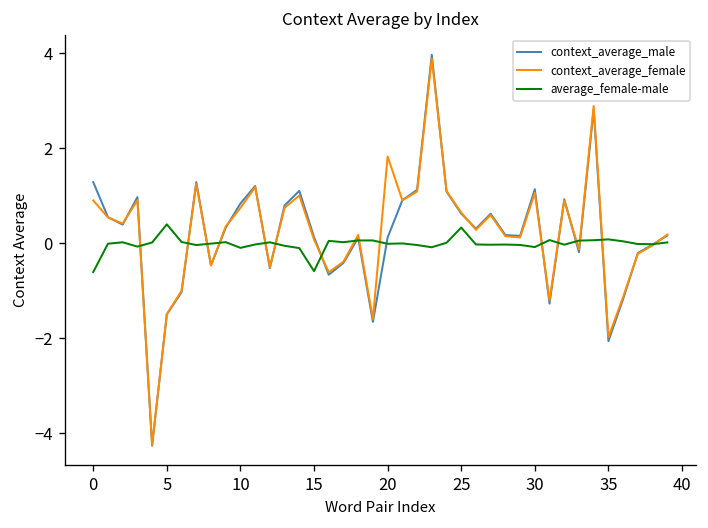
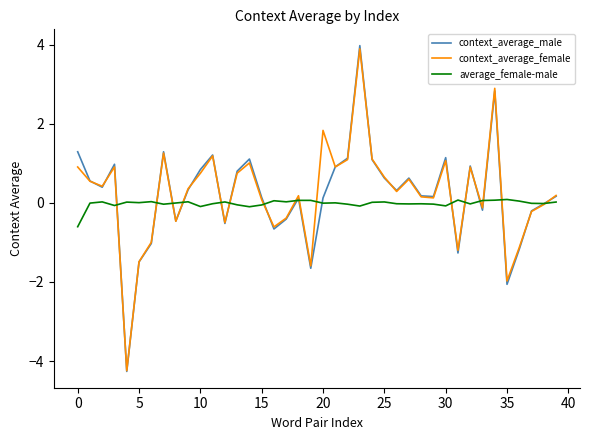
average_female-male, 5: 0.4 -> 0.0
average_female-male, 15: -0.6 -> -0.1
average_female-male, 25: 0.3 -> 0.0
